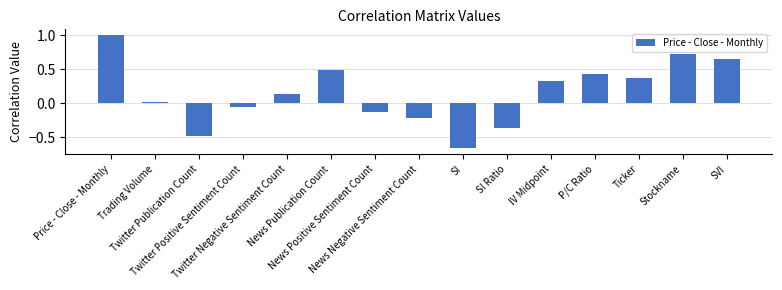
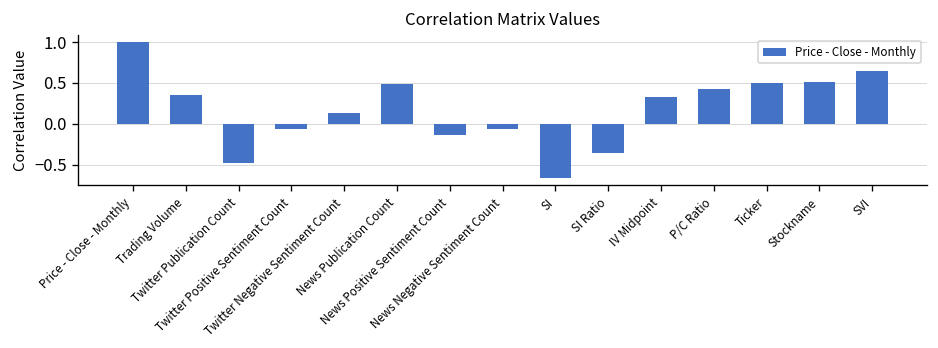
Trading Volume: 0.0 -> 0.4
News Negative Sentiment Count: -0.2 -> -0.1
Ticker: 0.4 -> 0.5
Stockname: 0.7 -> 0.5
